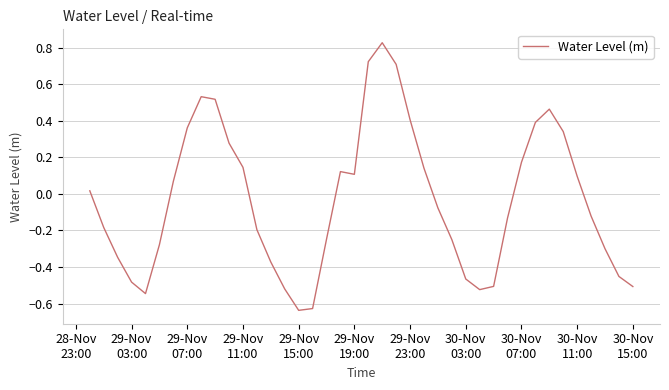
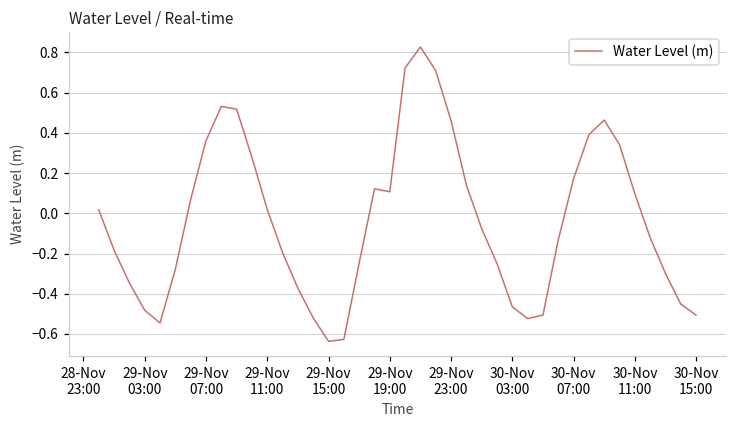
29-Nov 11:00: 0.15 -> 0.02
29-Nov 23:00: 0.41 -> 0.46
